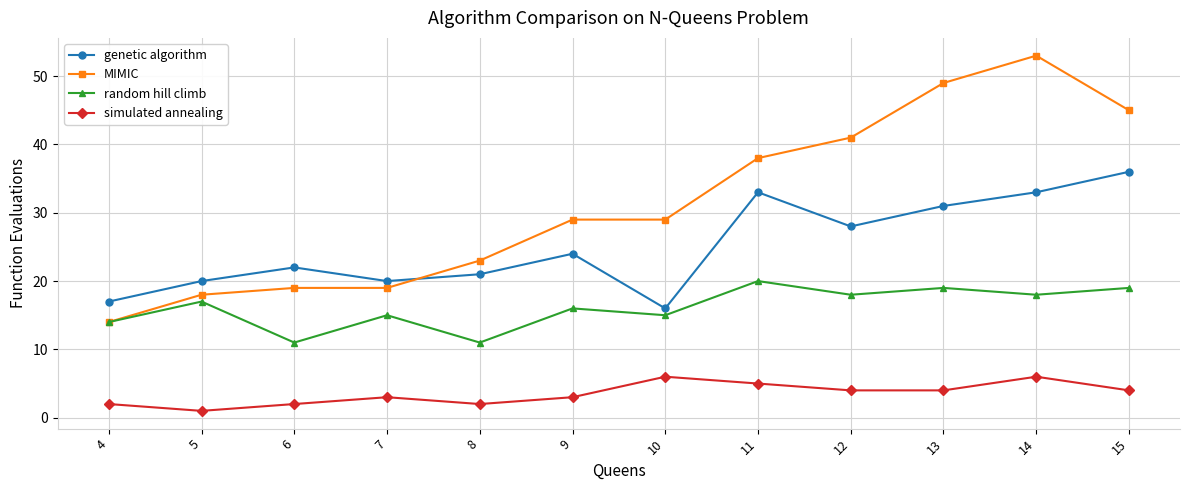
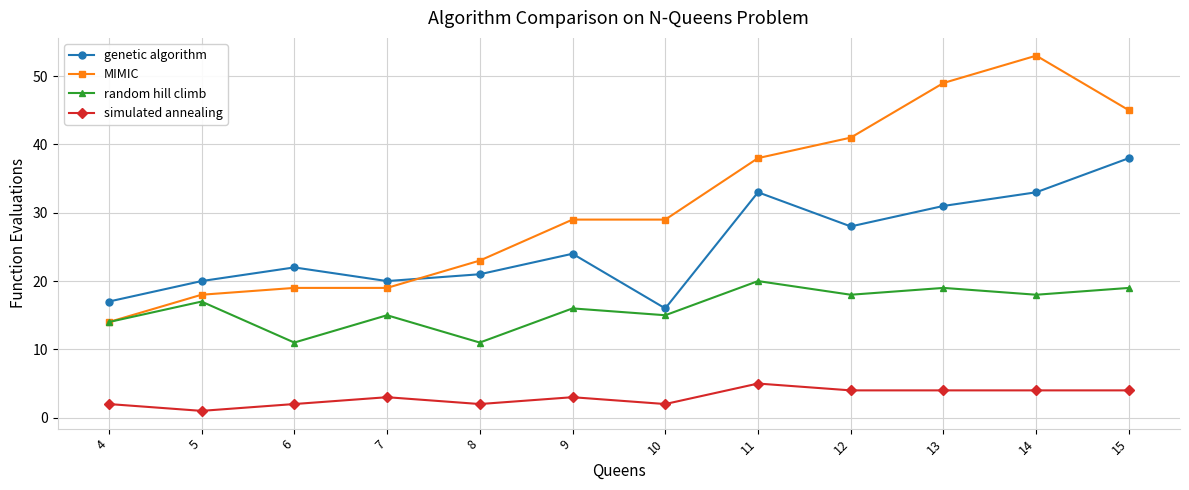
simulated annealing, 10: 6 -> 2
simulated annealing, 14: 6 -> 4
genetic algorithm, 15: 36 -> 38
